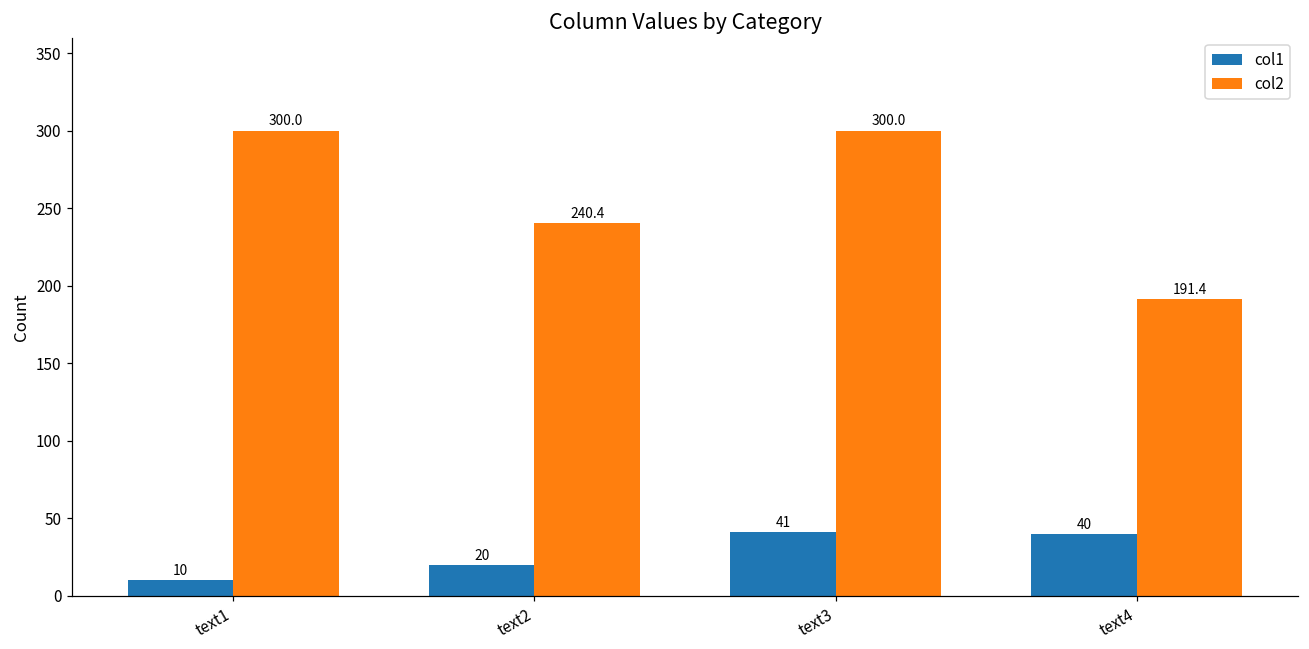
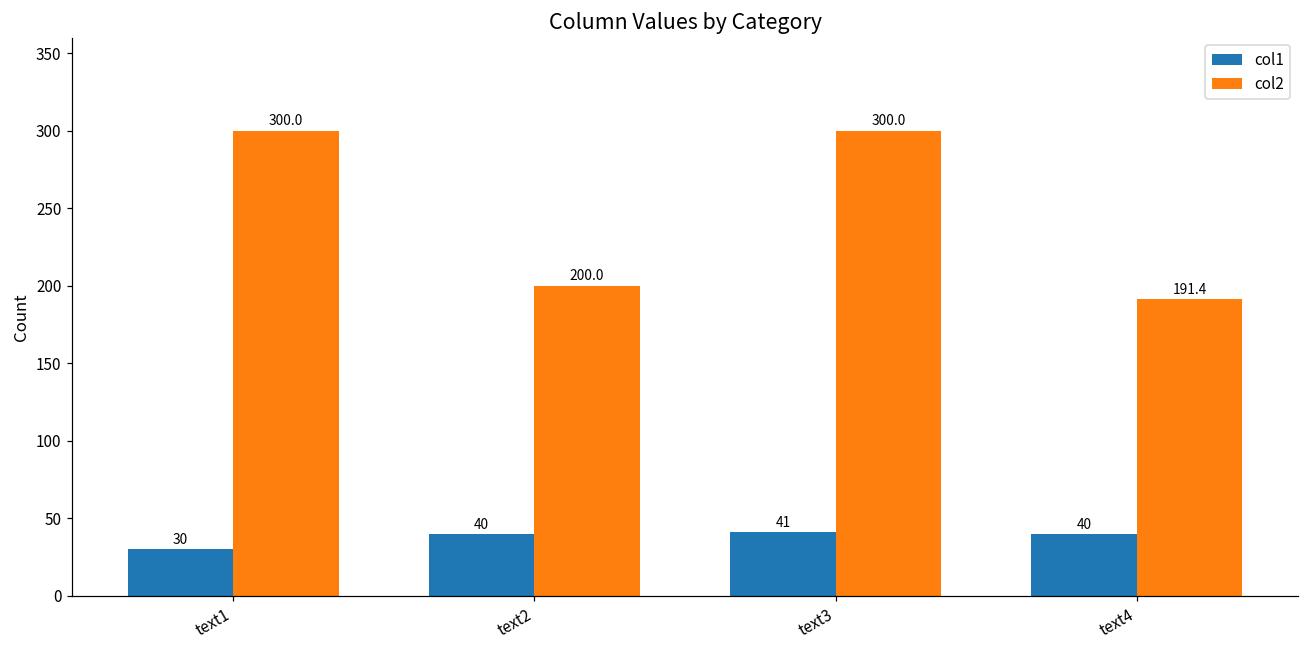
col1, text1: 10 -> 30
col1, text2: 20 -> 40
col2, text2: 240.4 -> 200.0
